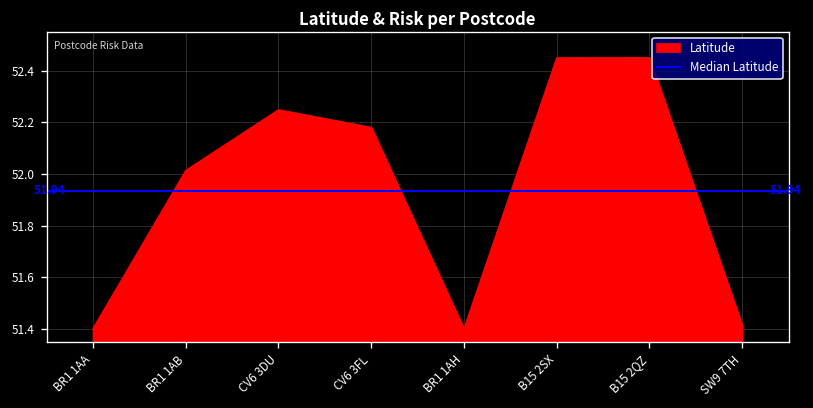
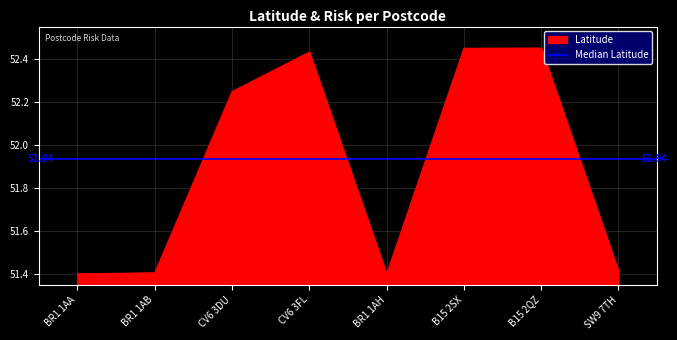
BR1 1AB: 52.01 -> 51.41
CV6 3FL: 52.18 -> 52.43
